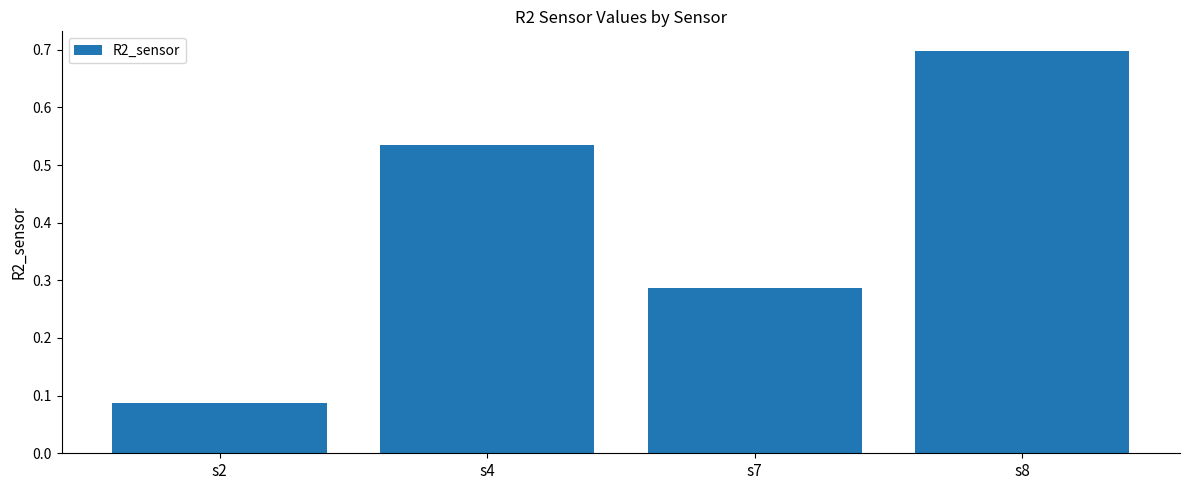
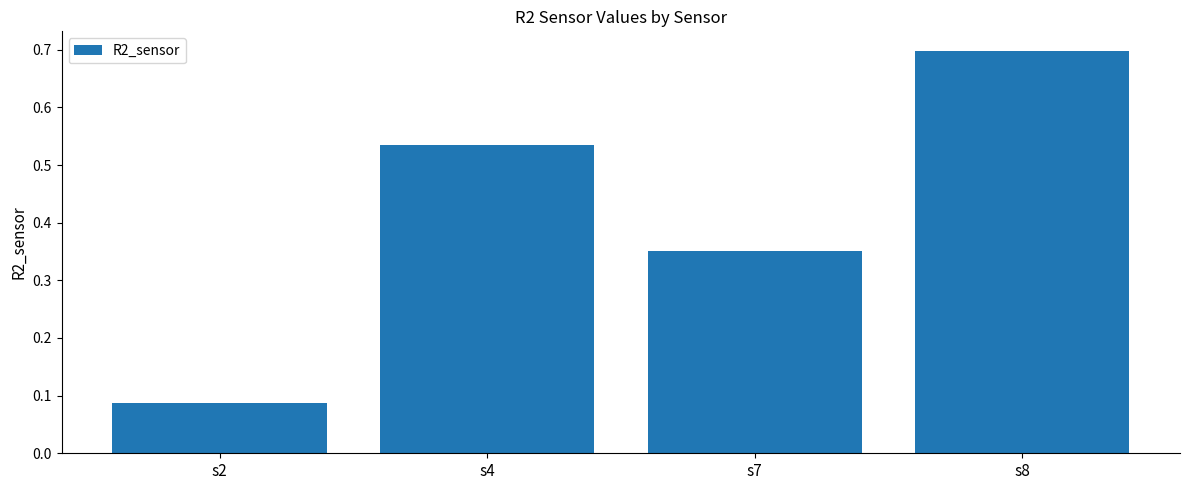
s7: 0.29 -> 0.35
